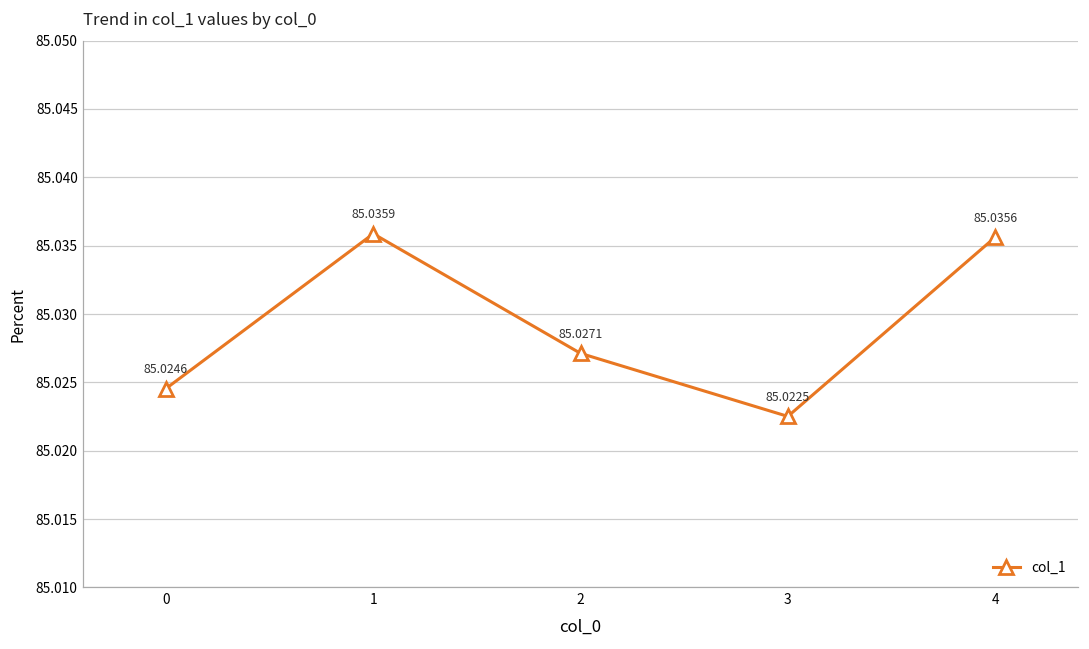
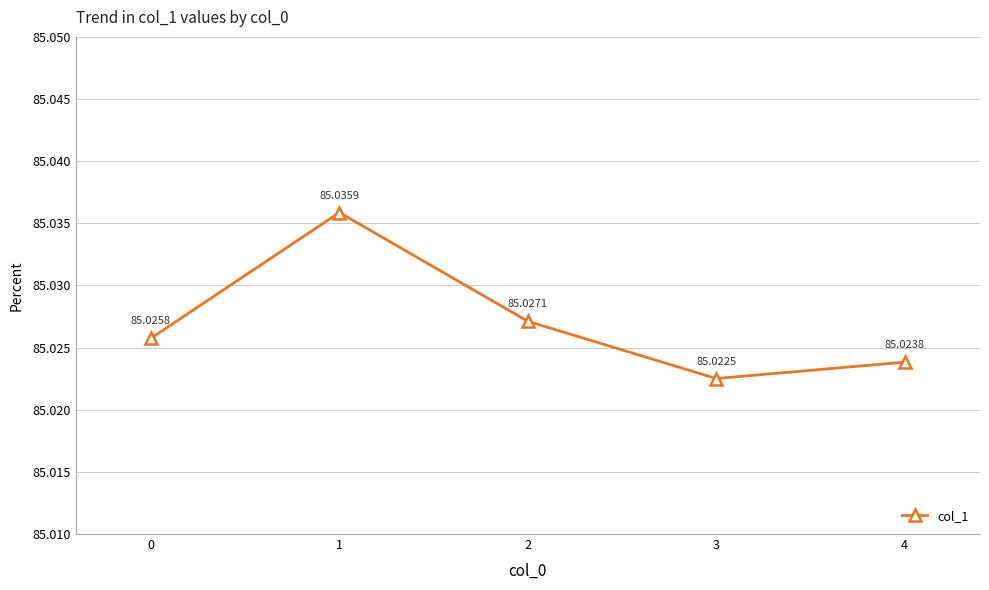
0: 85.0246 -> 85.0258
4: 85.0356 -> 85.0238
